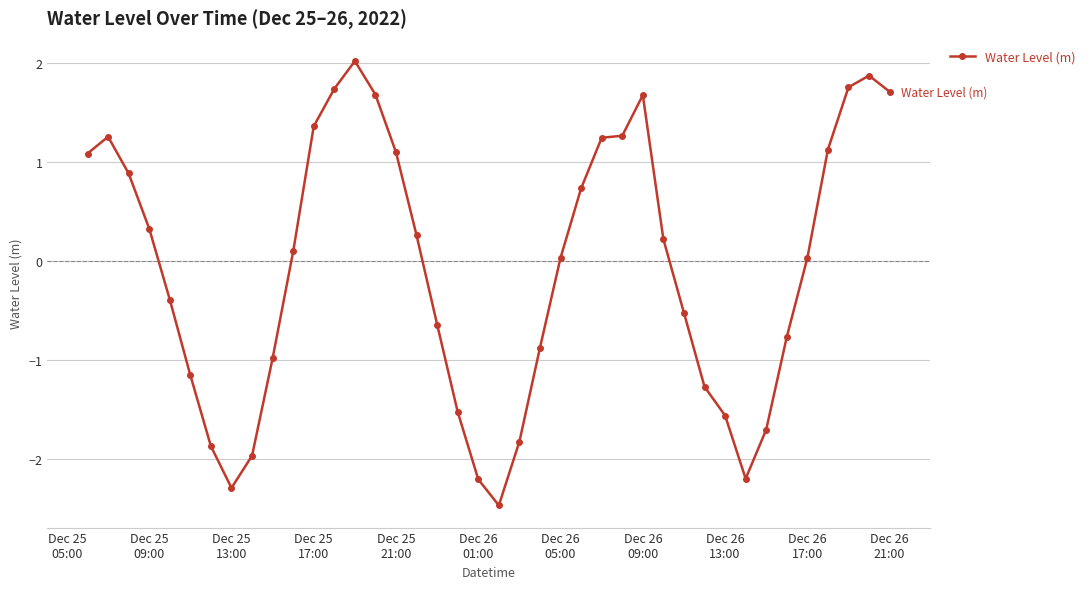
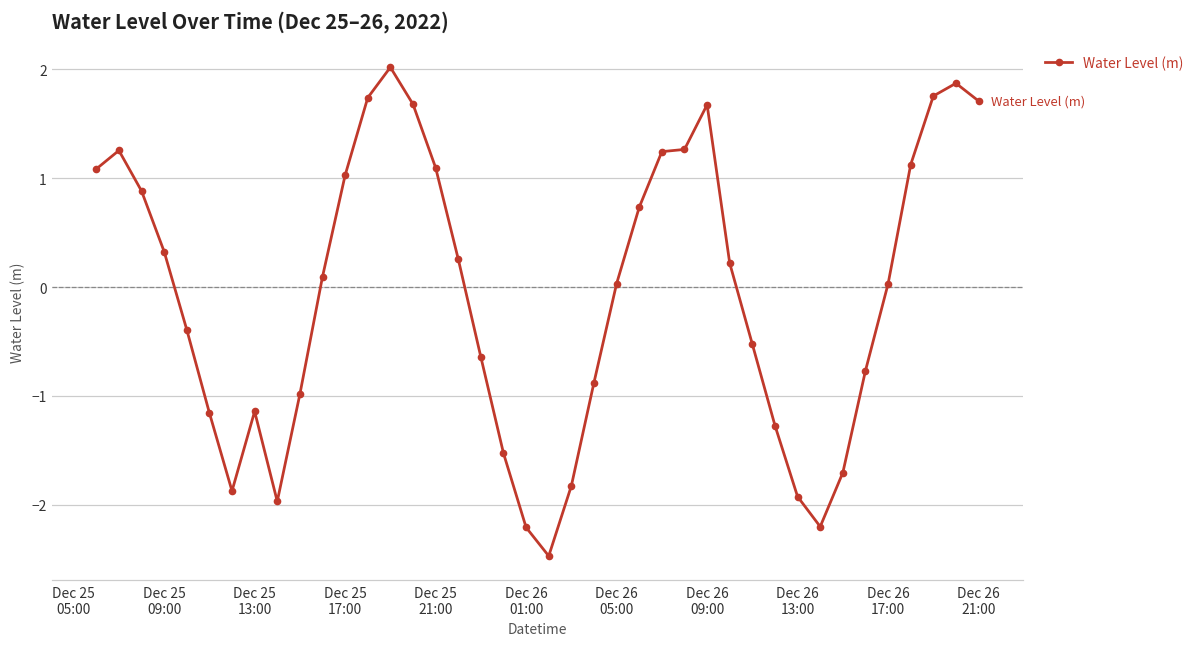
Dec 25 13:00: -2.3 -> -1.1
Dec 25 17:00: 1.4 -> 1.0
Dec 26 13:00: -1.6 -> -1.9
